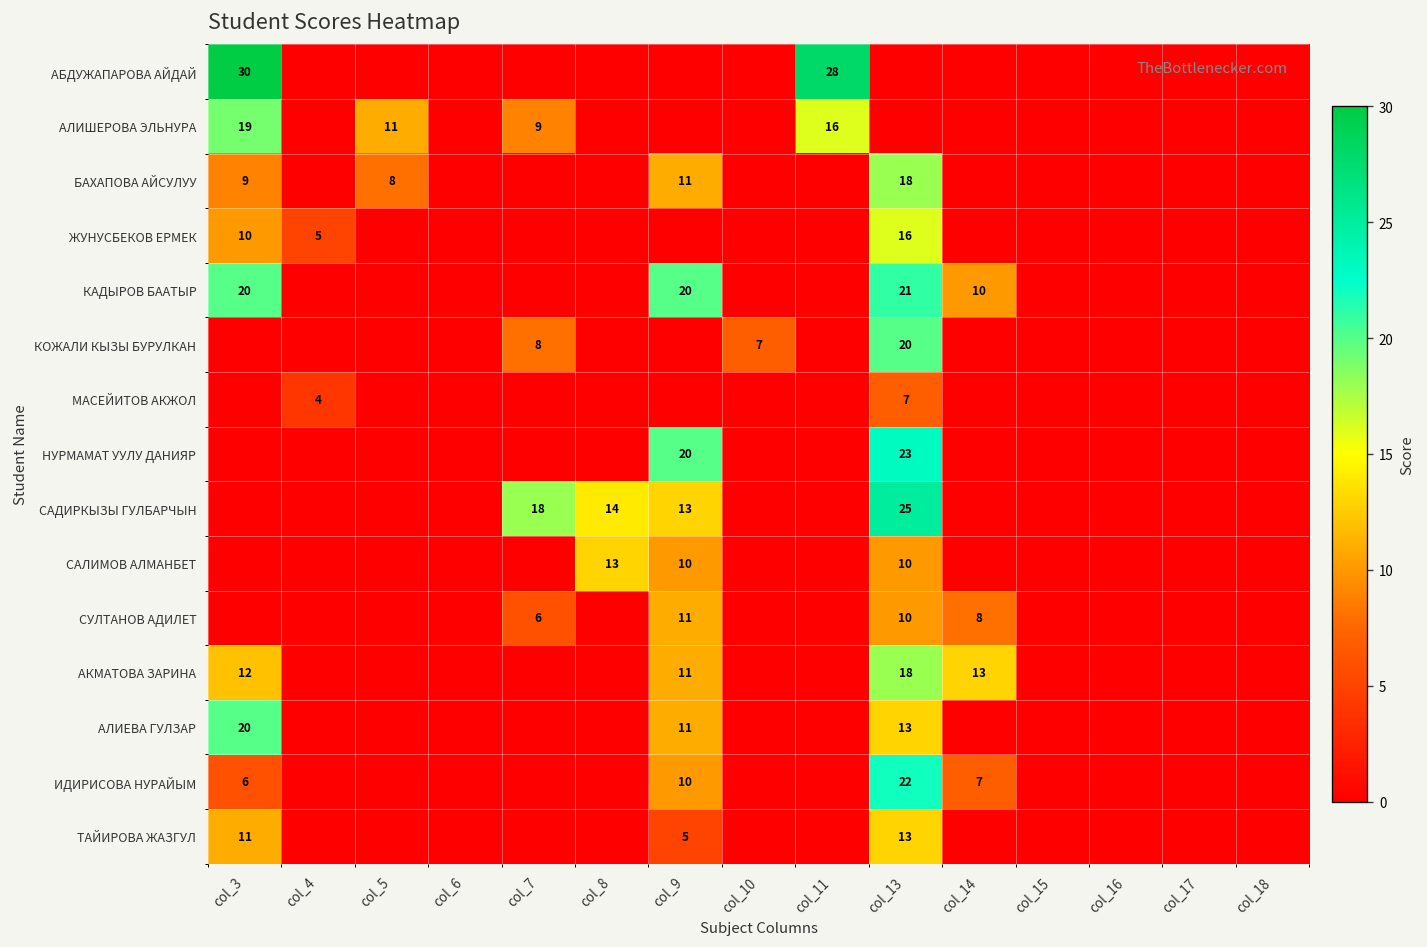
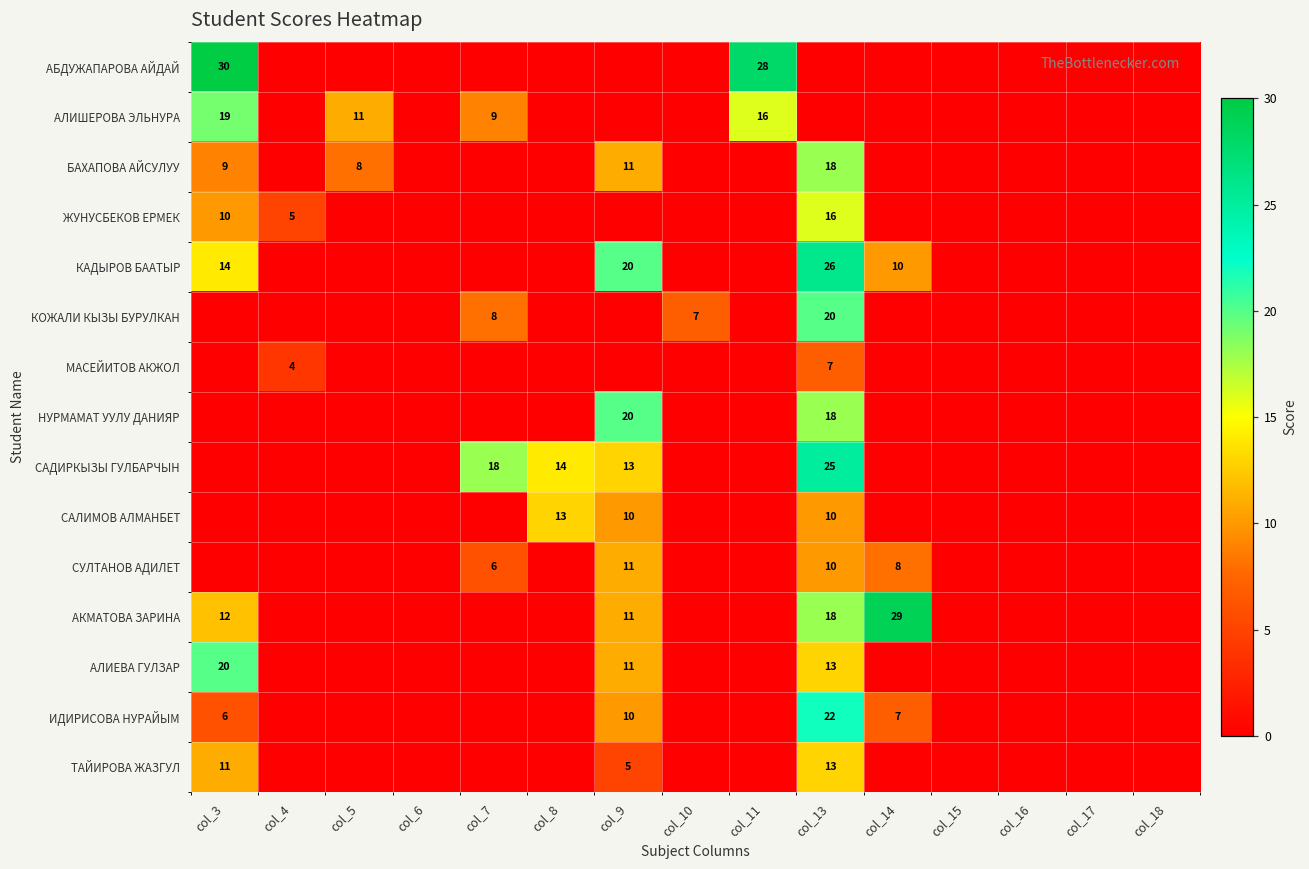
КАДЫРОВ БААТЫР, col_3: 20 -> 14
КАДЫРОВ БААТЫР, col_13: 21 -> 26
НУРМАМАТ УУЛУ ДАНИЯР, col_13: 23 -> 18
АКМАТОВА ЗАРИНА, col_14: 13 -> 29
